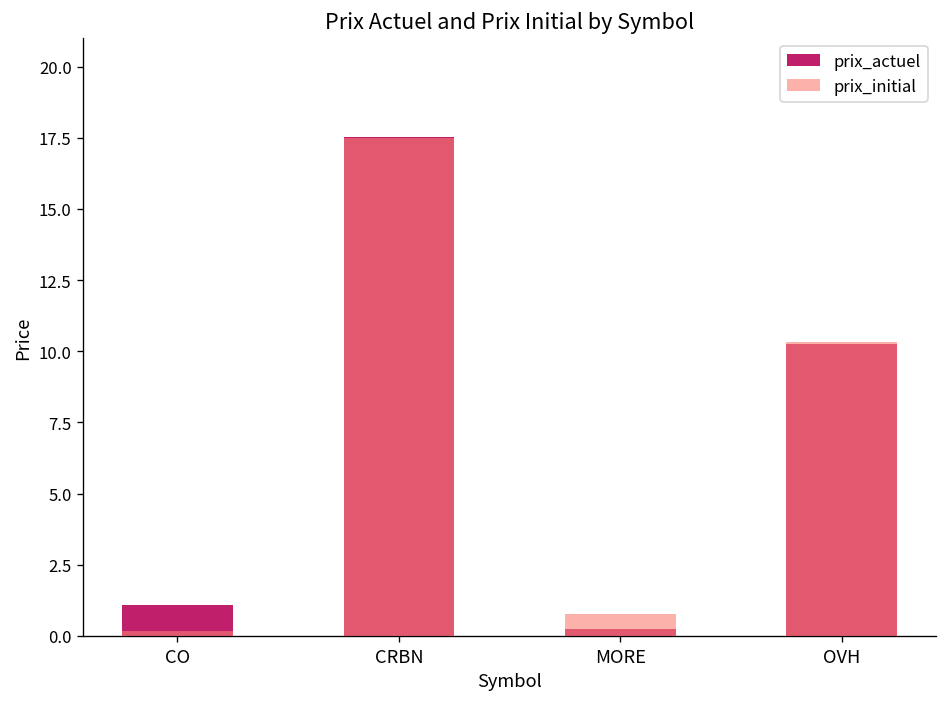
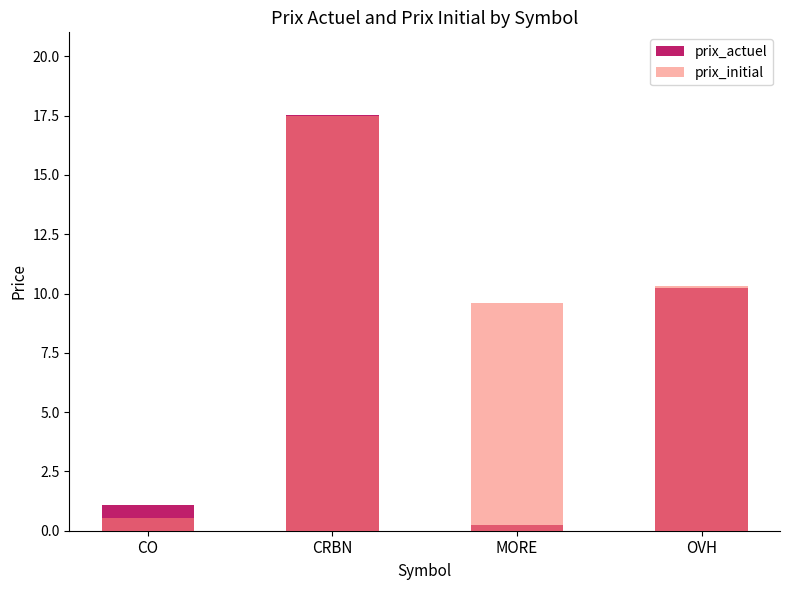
prix_initial, CO: 0.2 -> 0.5
prix_initial, MORE: 0.8 -> 9.6
